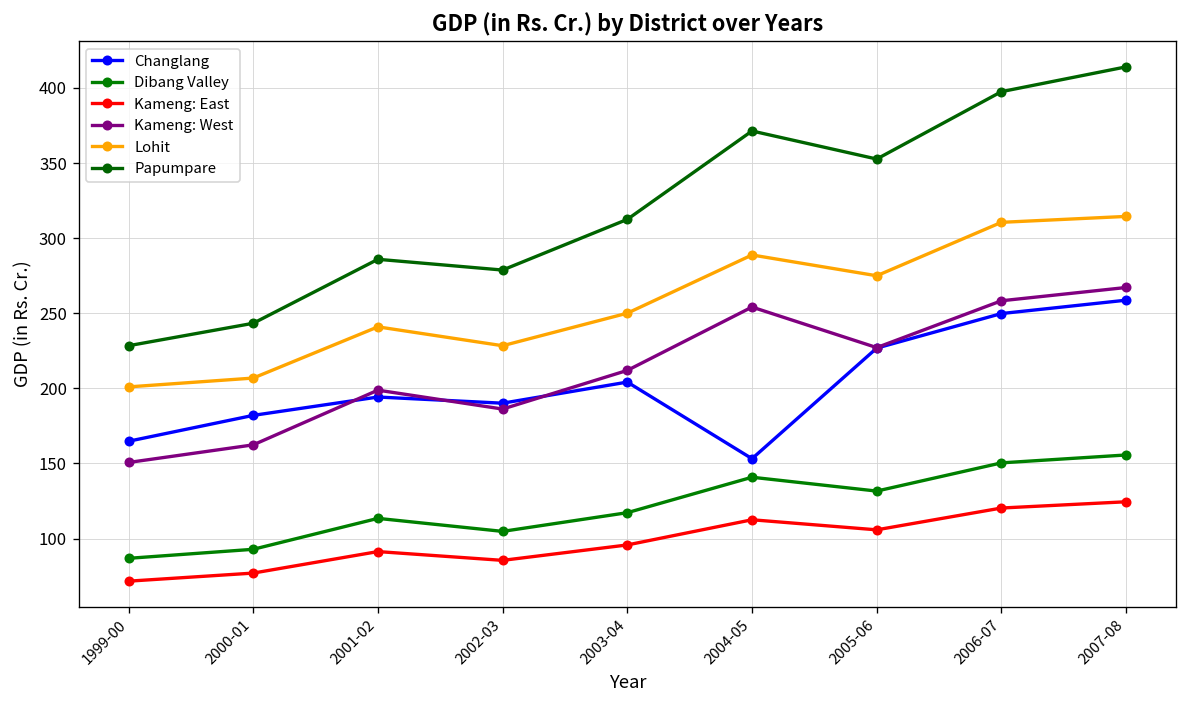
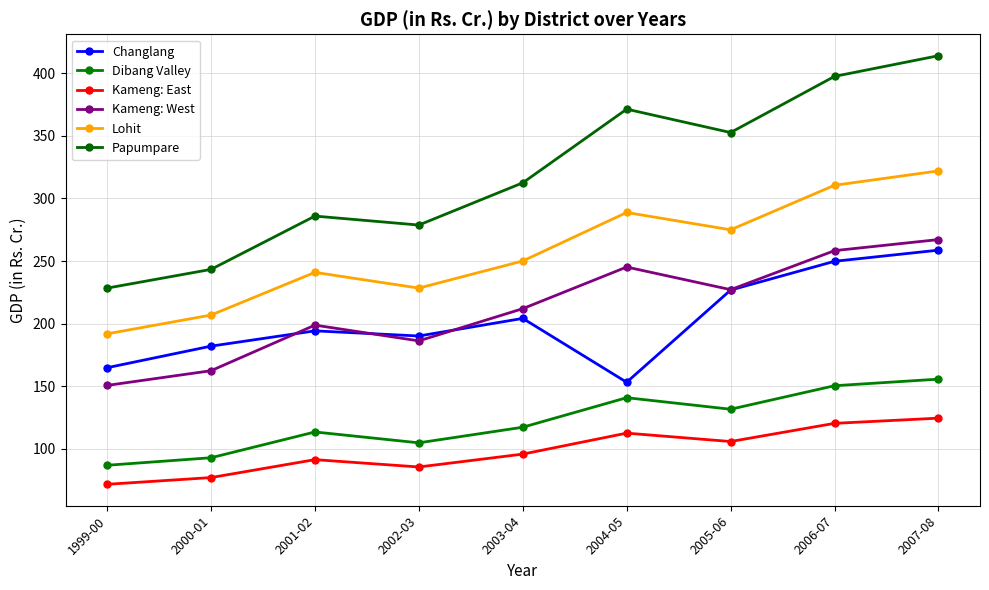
Lohit, 1999-00: 201 -> 192
Kameng: West, 2004-05: 254 -> 245
Lohit, 2007-08: 314 -> 322
